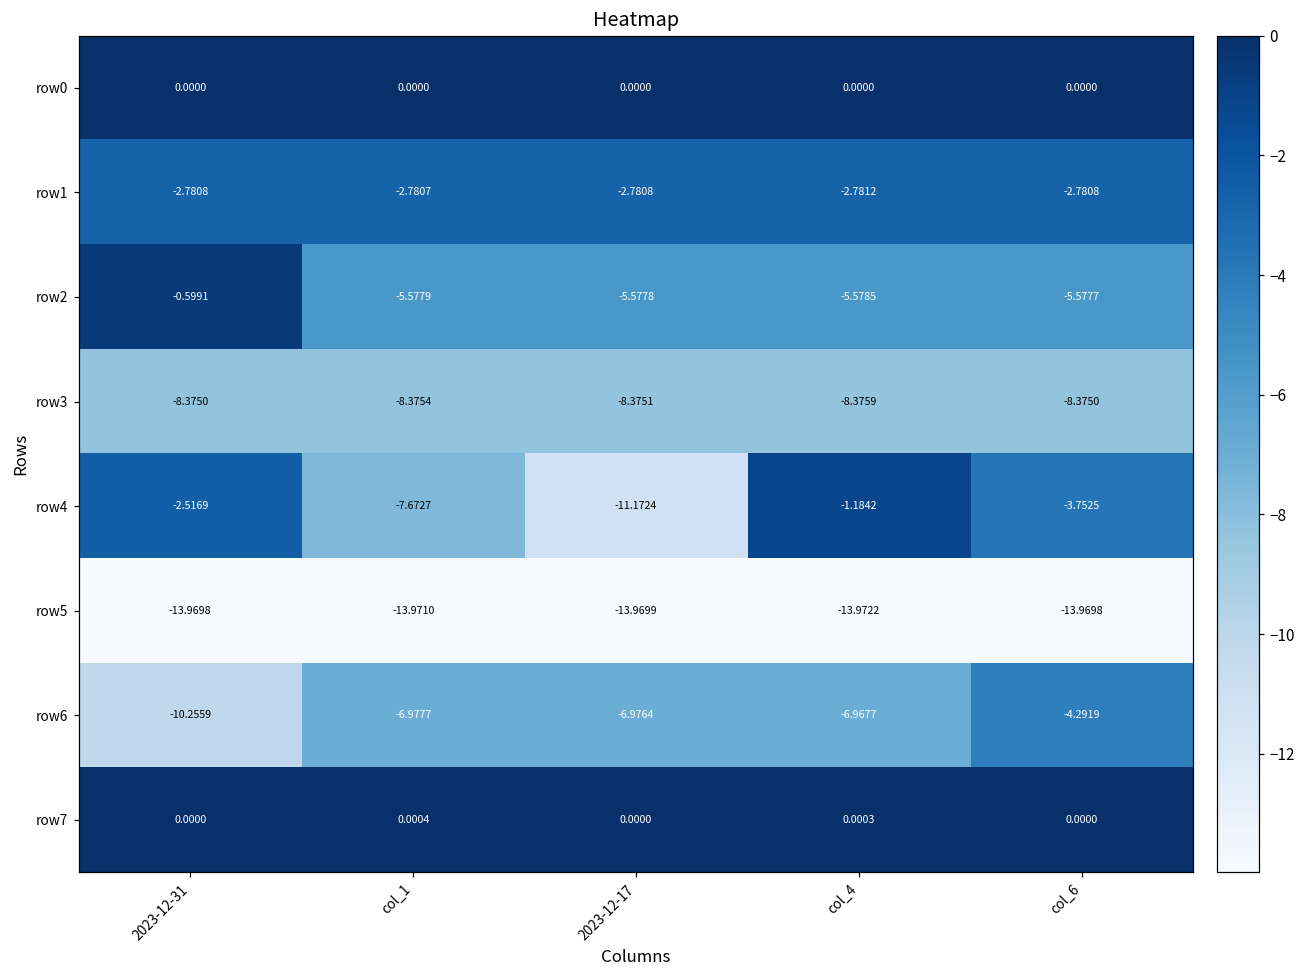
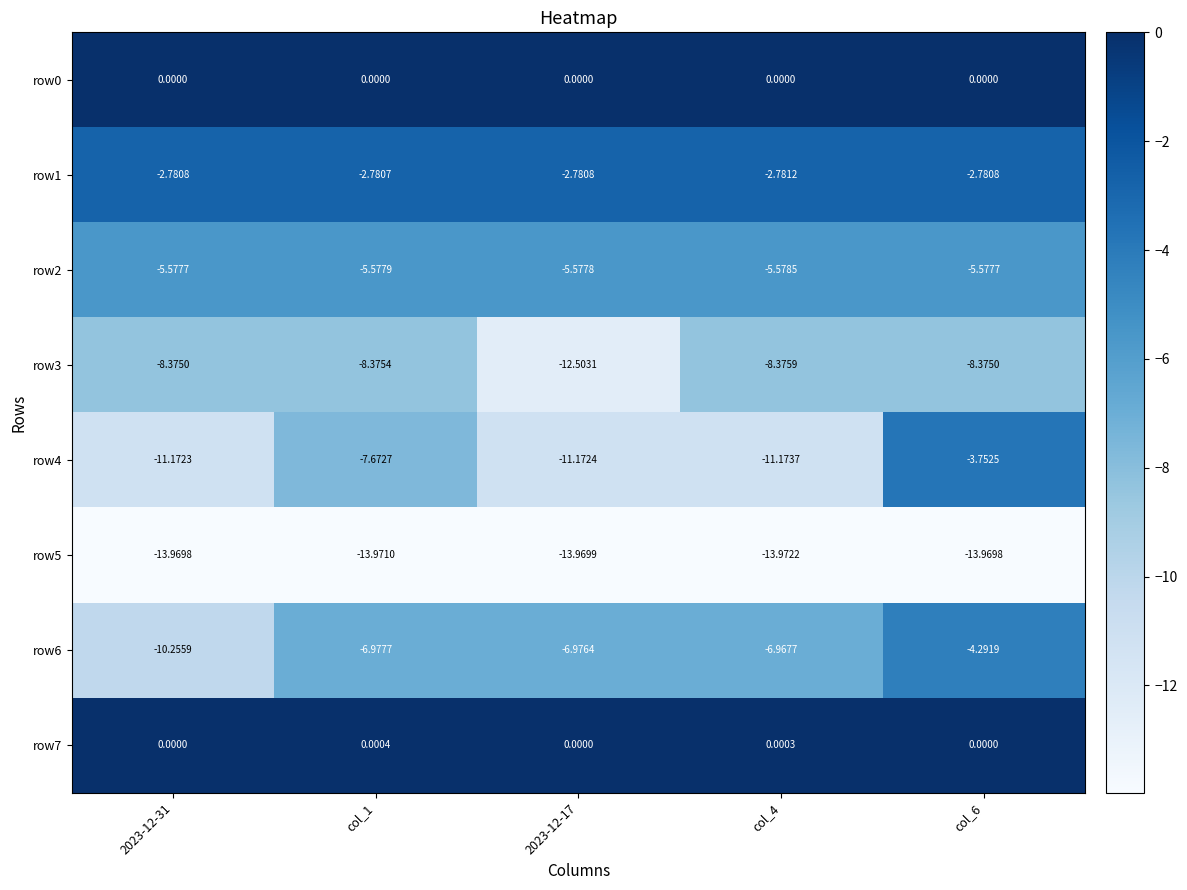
row2, 2023-12-31: -0.5991 -> -5.5777
row3, 2023-12-17: -8.3751 -> -12.5031
row4, 2023-12-31: -2.5169 -> -11.1723
row4, col_4: -1.1842 -> -11.1737
